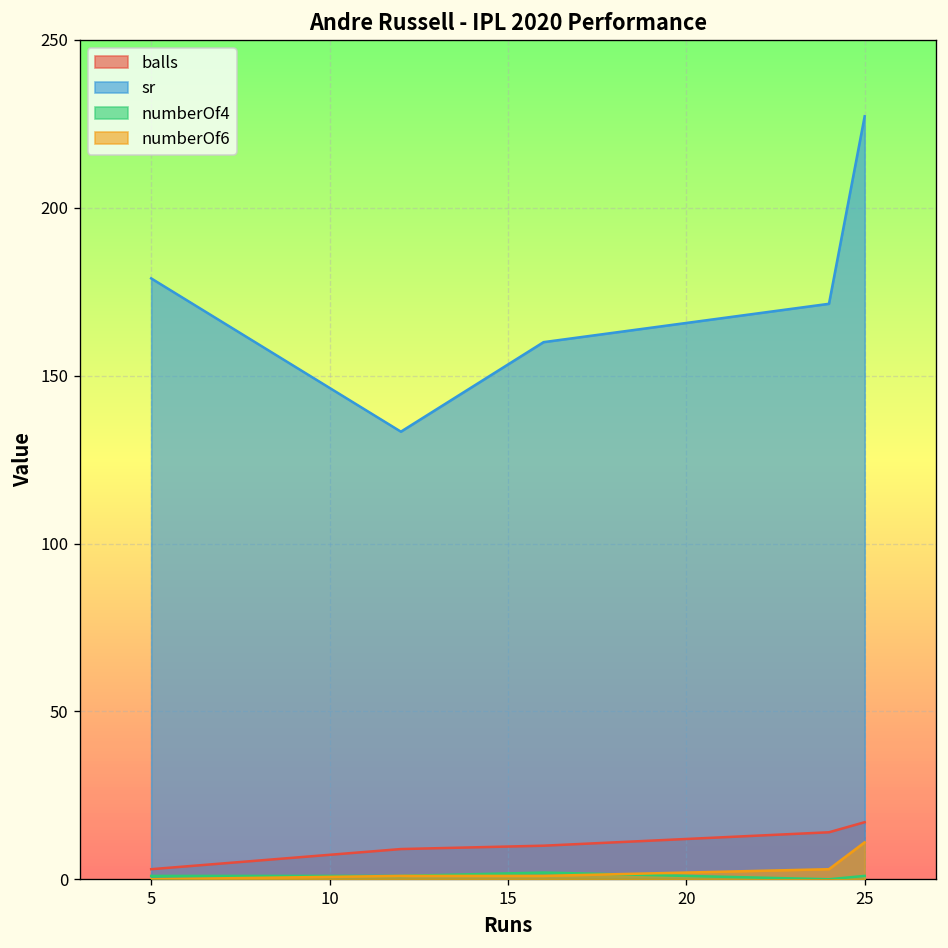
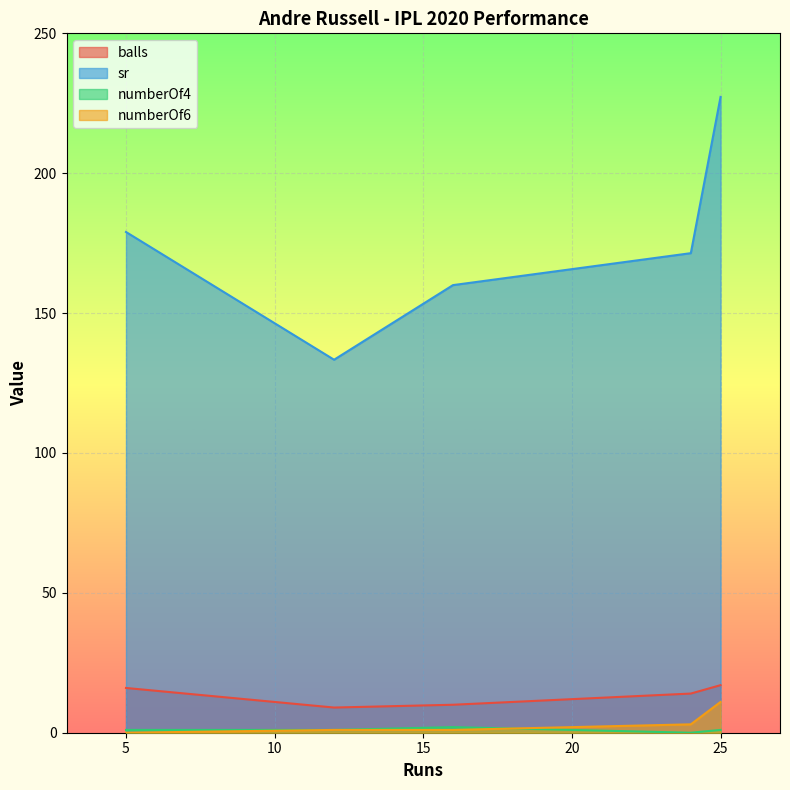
balls, 5: 3 -> 16
